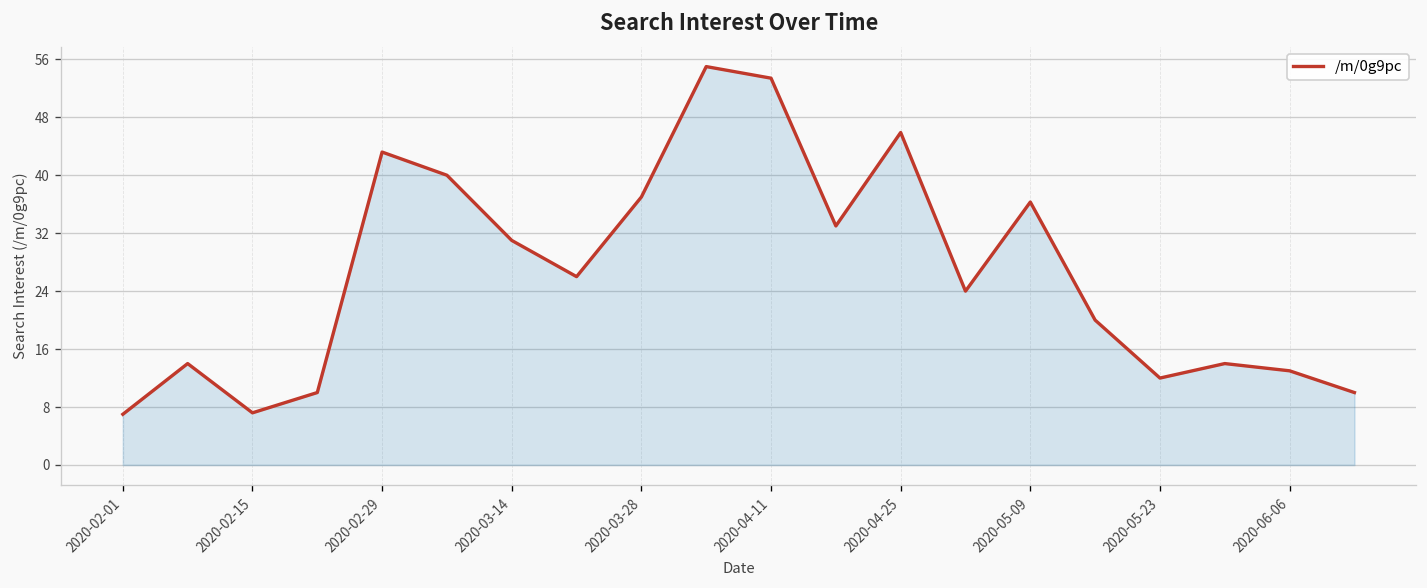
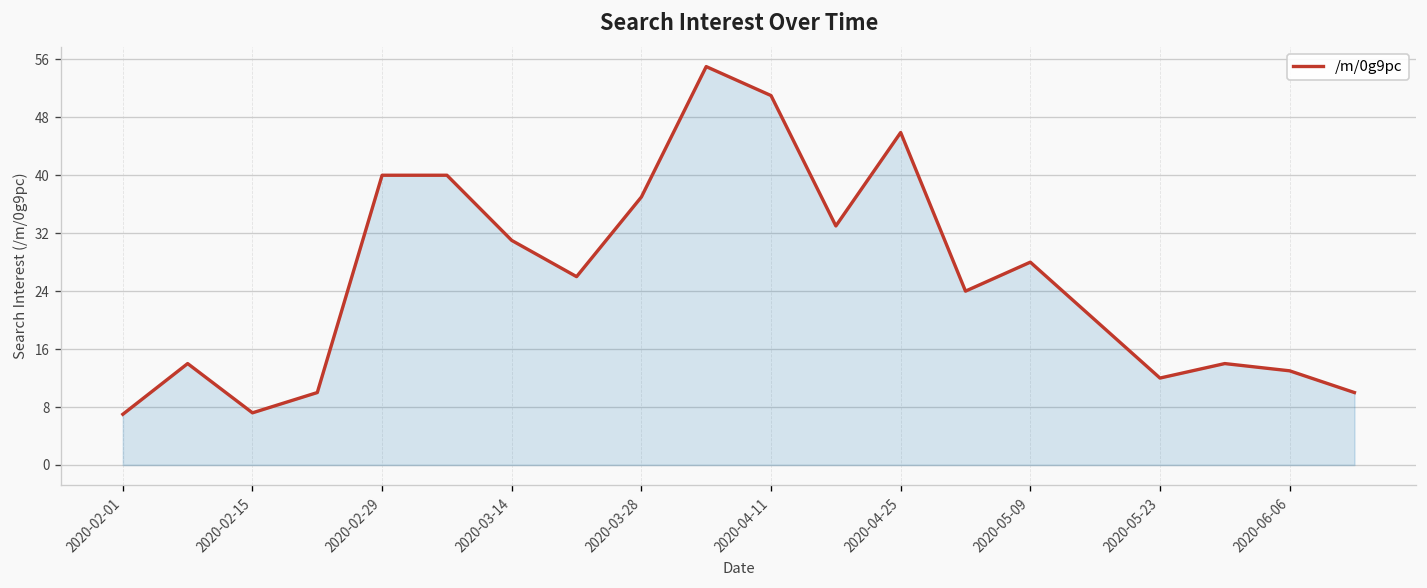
2020-02-29: 43 -> 40
2020-04-11: 53 -> 51
2020-05-09: 36 -> 28
